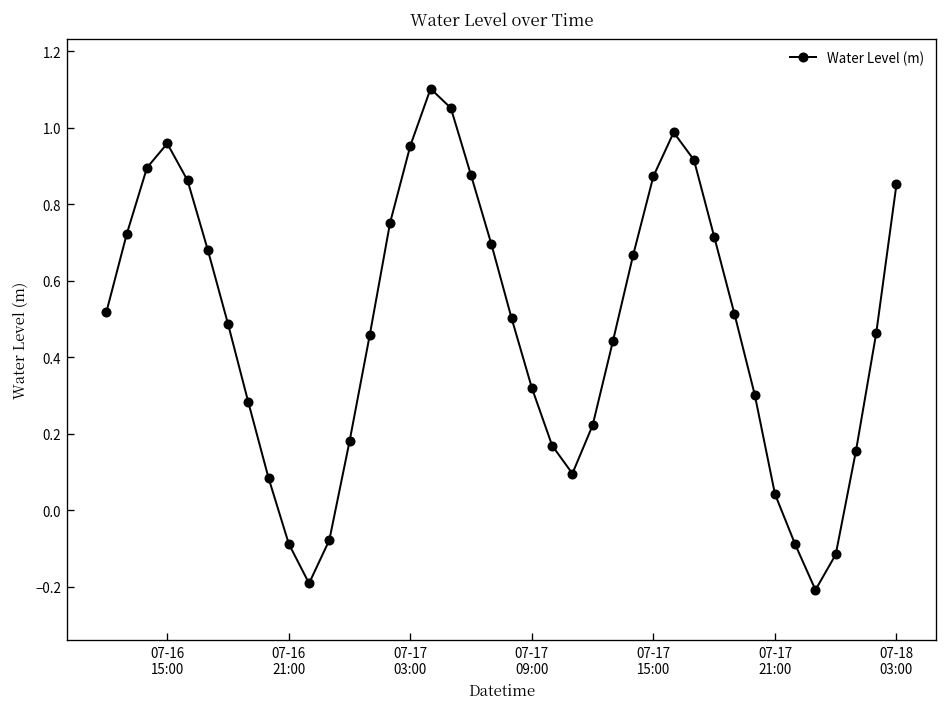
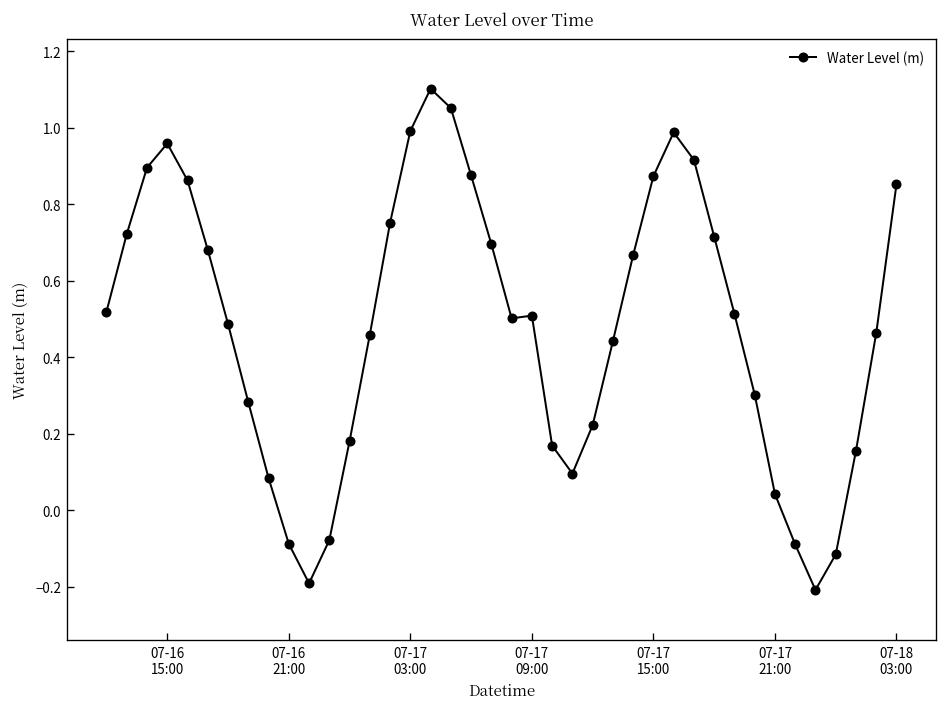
07-17 03:00: 0.95 -> 0.99
07-17 09:00: 0.32 -> 0.51
